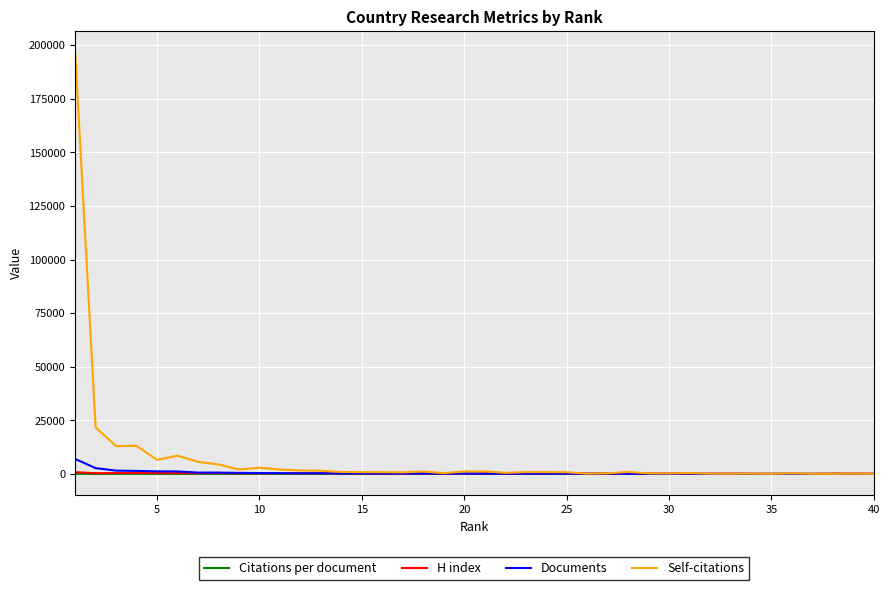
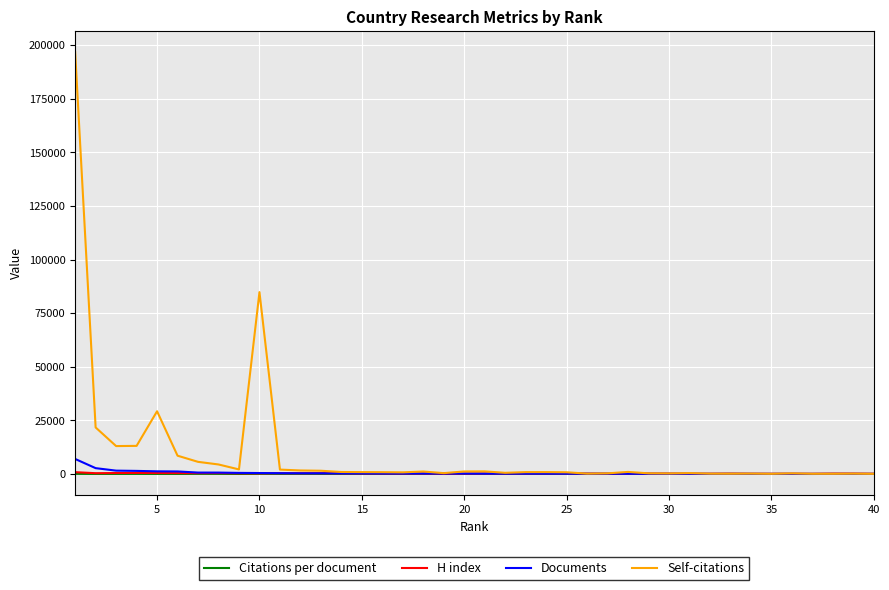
Self-citations, 5: 7000 -> 29000
Self-citations, 10: 3000 -> 85000
